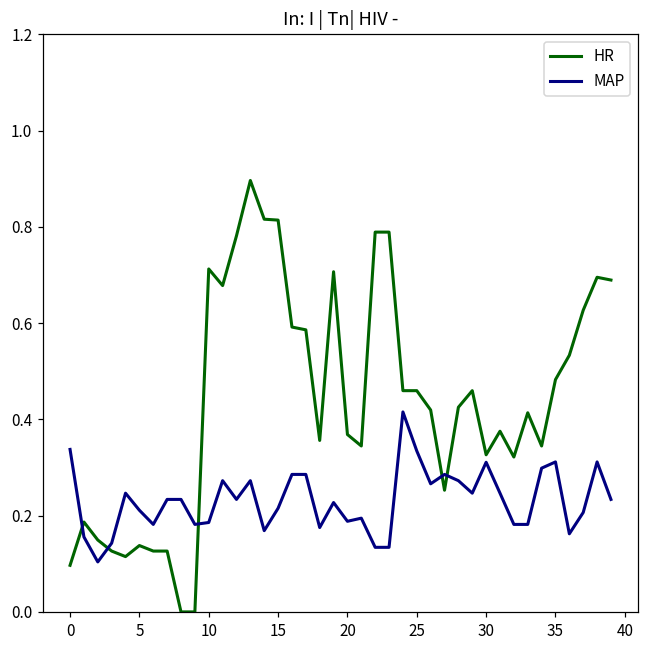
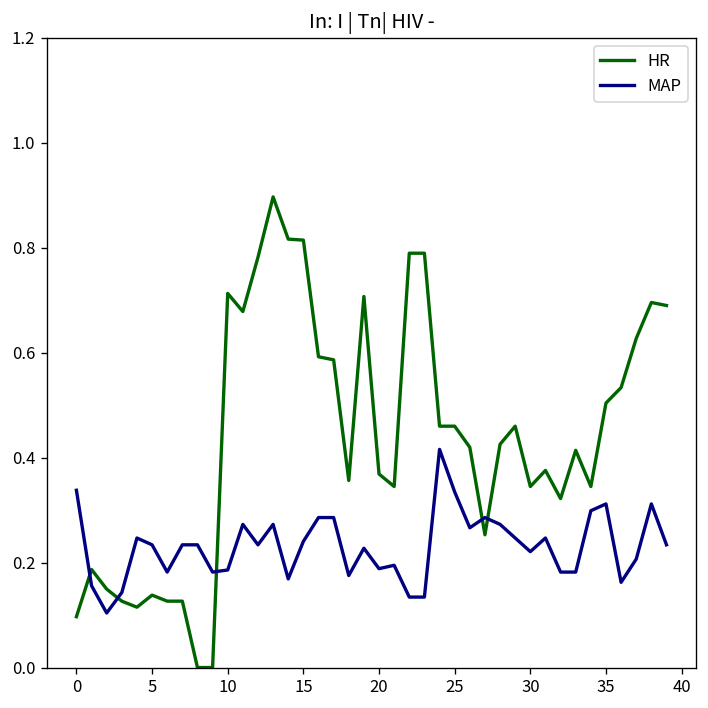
MAP, 5: 0.21 -> 0.23
MAP, 15: 0.22 -> 0.24
HR, 30: 0.33 -> 0.34
MAP, 30: 0.31 -> 0.22
HR, 35: 0.48 -> 0.50
